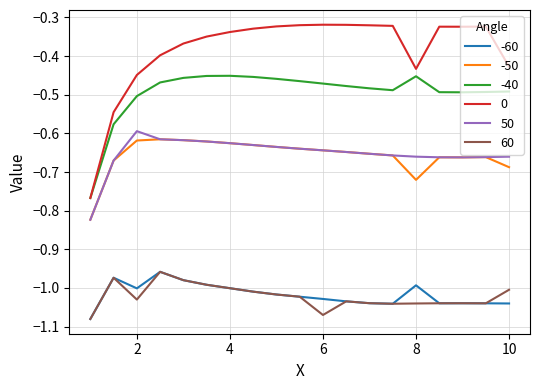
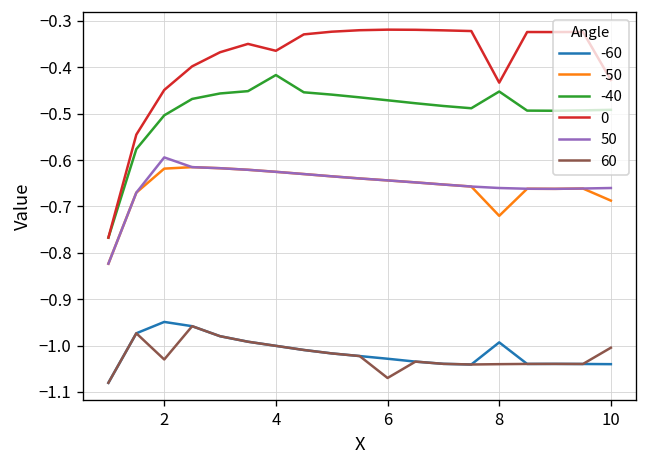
-60, 2: -1.00 -> -0.95
-40, 4: -0.45 -> -0.42
0, 4: -0.34 -> -0.36
